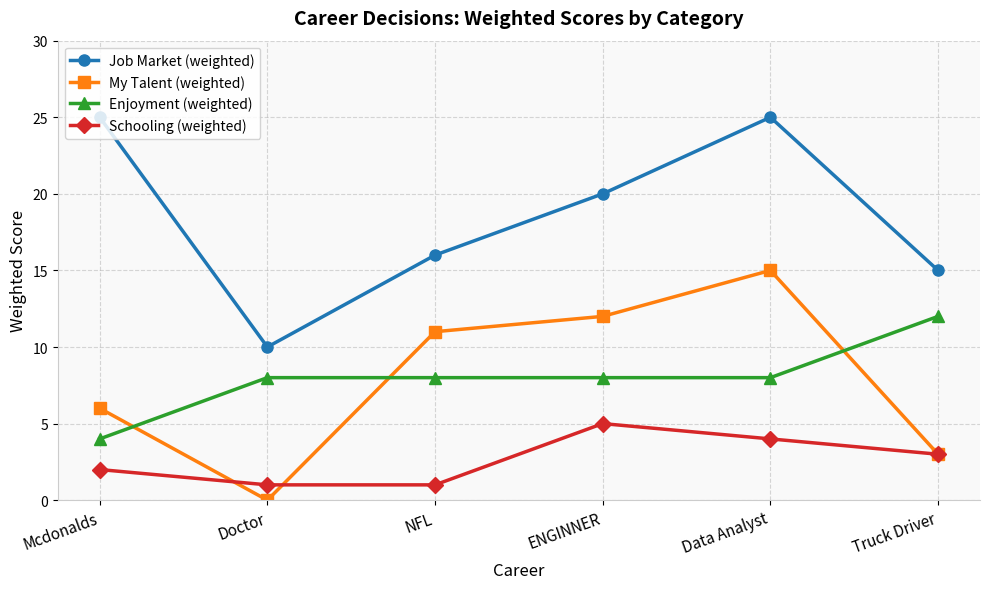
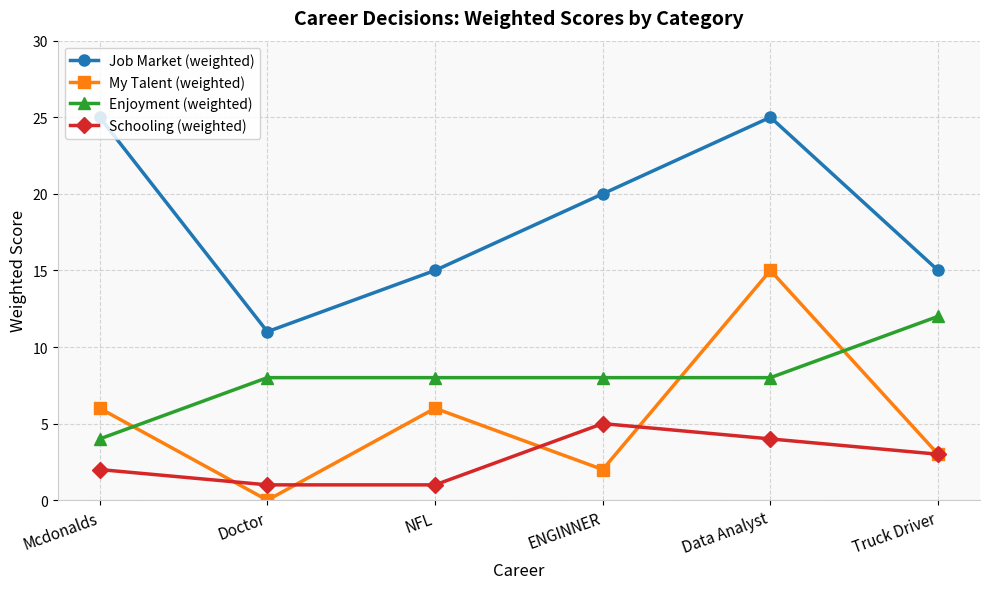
Job Market (weighted), Doctor: 10 -> 11
Job Market (weighted), NFL: 16 -> 15
My Talent (weighted), NFL: 11 -> 6
My Talent (weighted), ENGINNER: 12 -> 2
